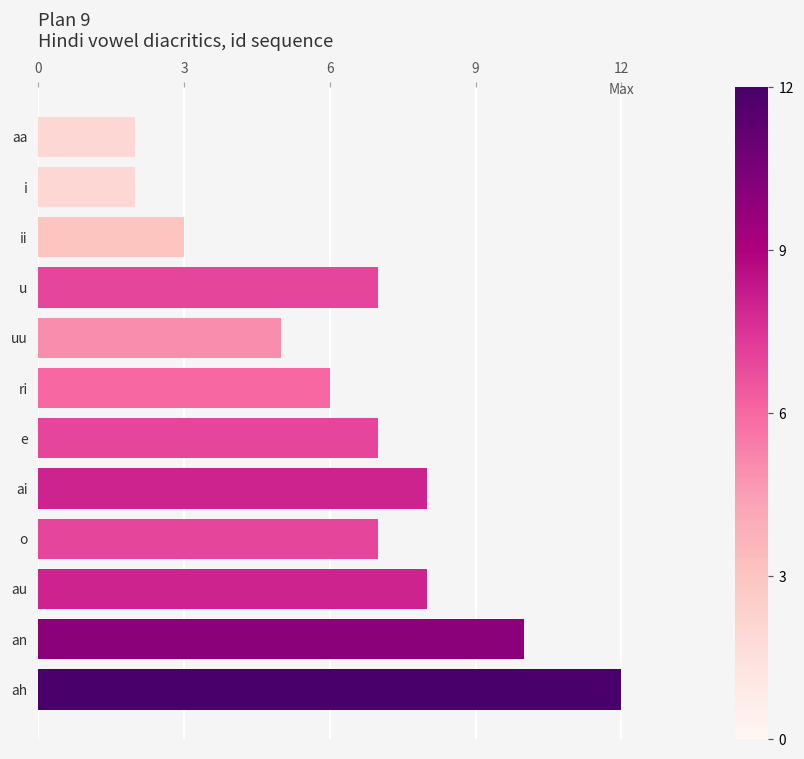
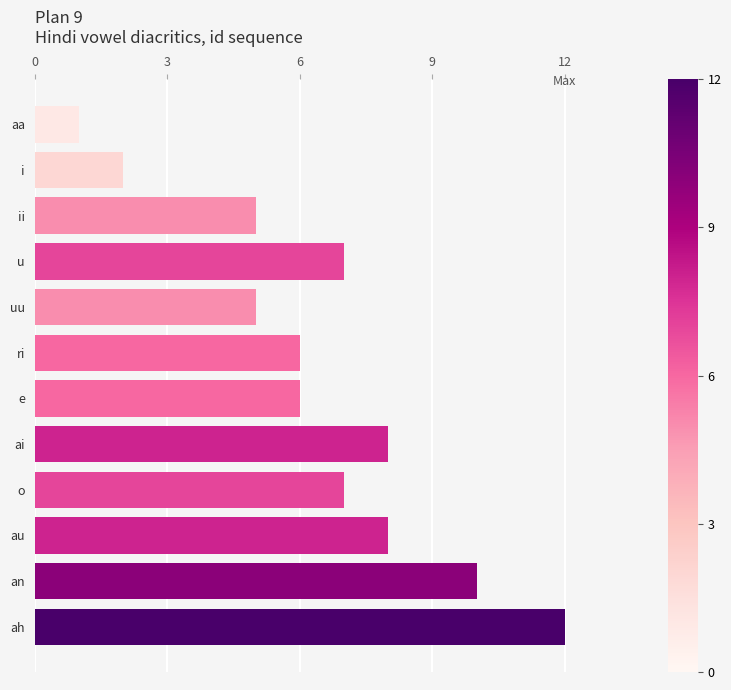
aa: 2 -> 1
ii: 3 -> 5
e: 7 -> 6
